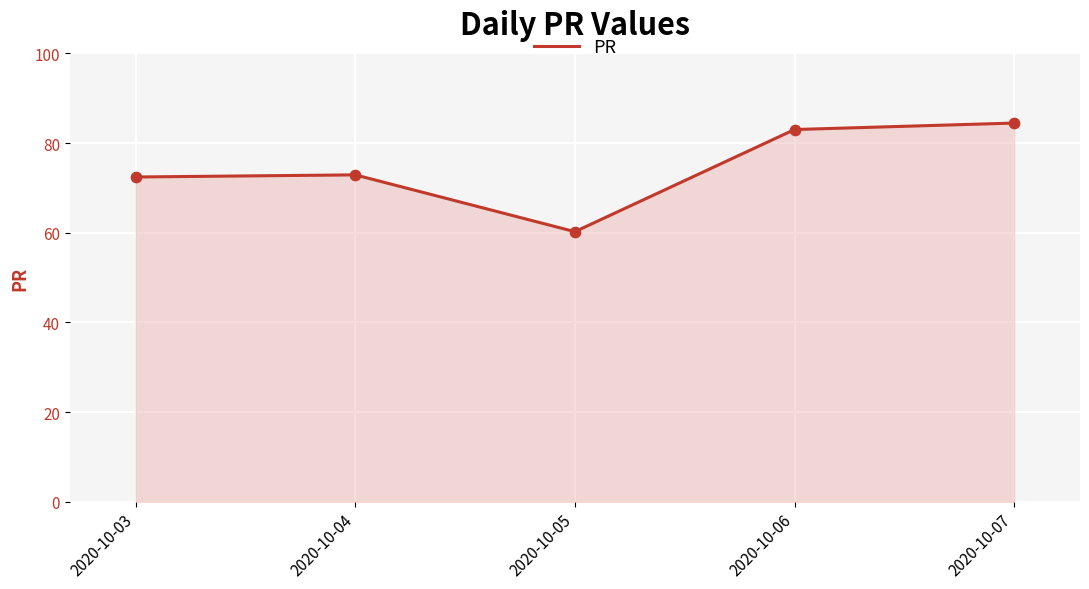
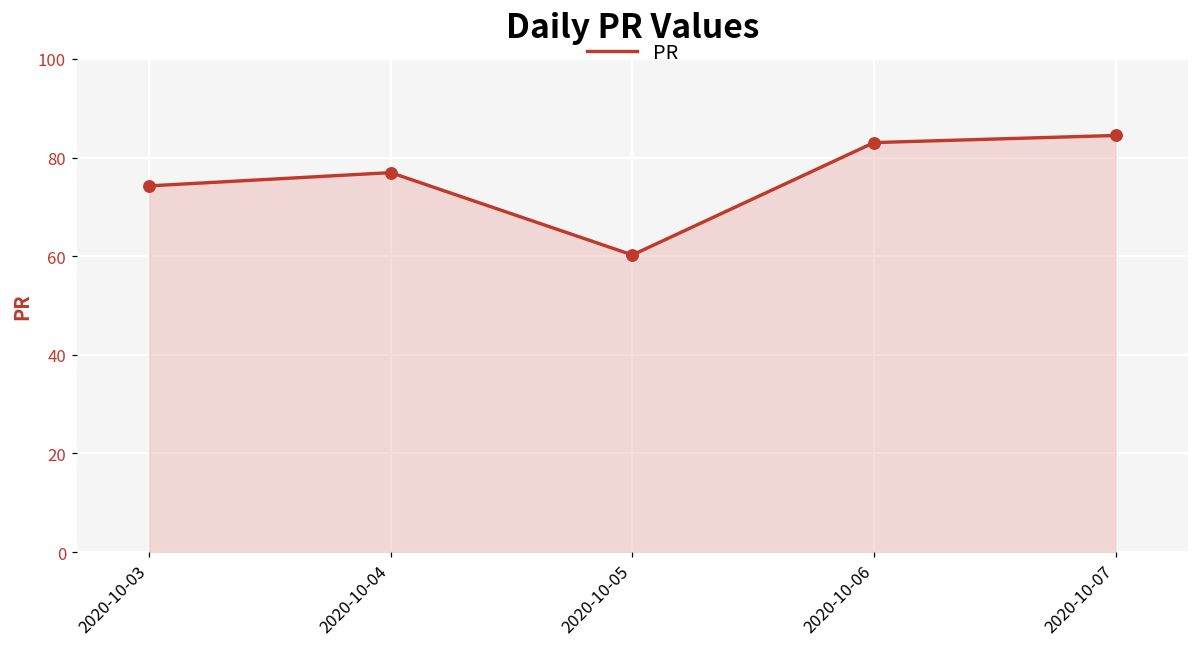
2020-10-03: 72 -> 74
2020-10-04: 73 -> 77
